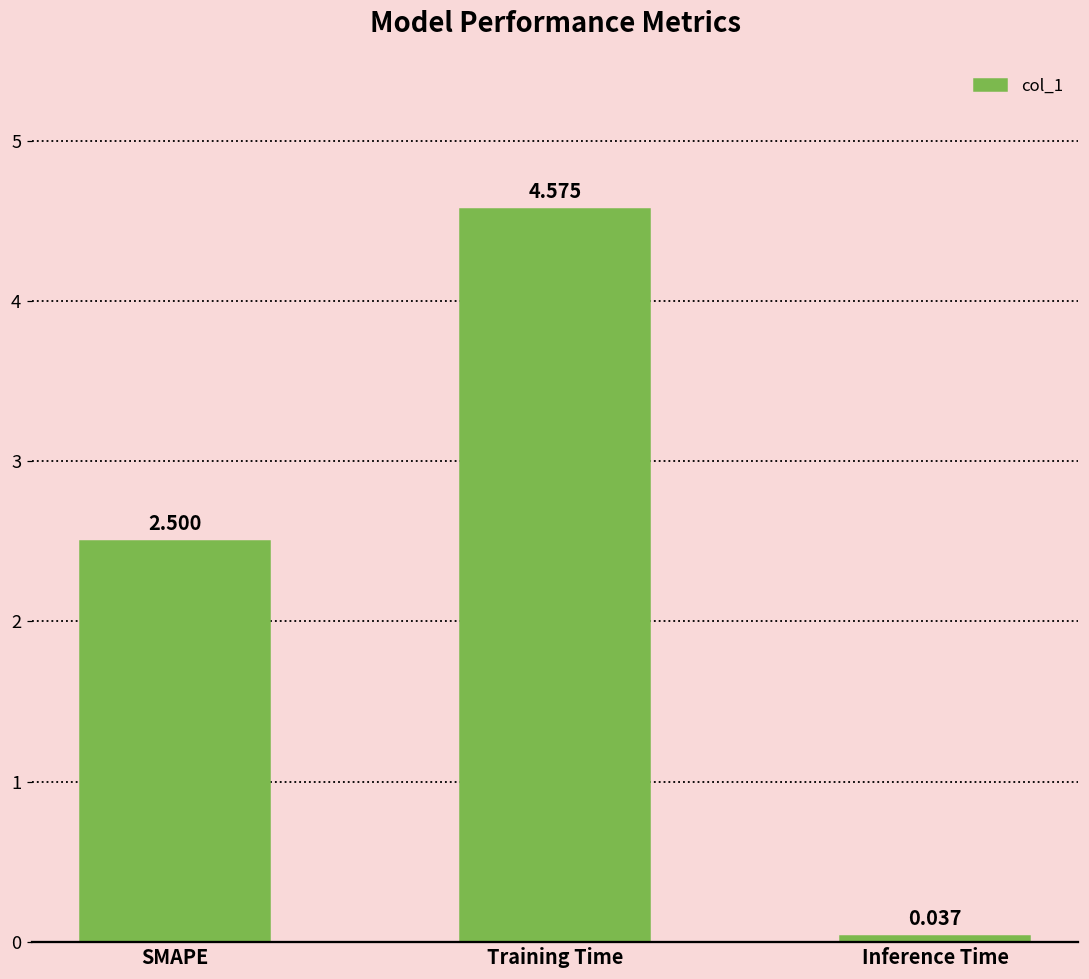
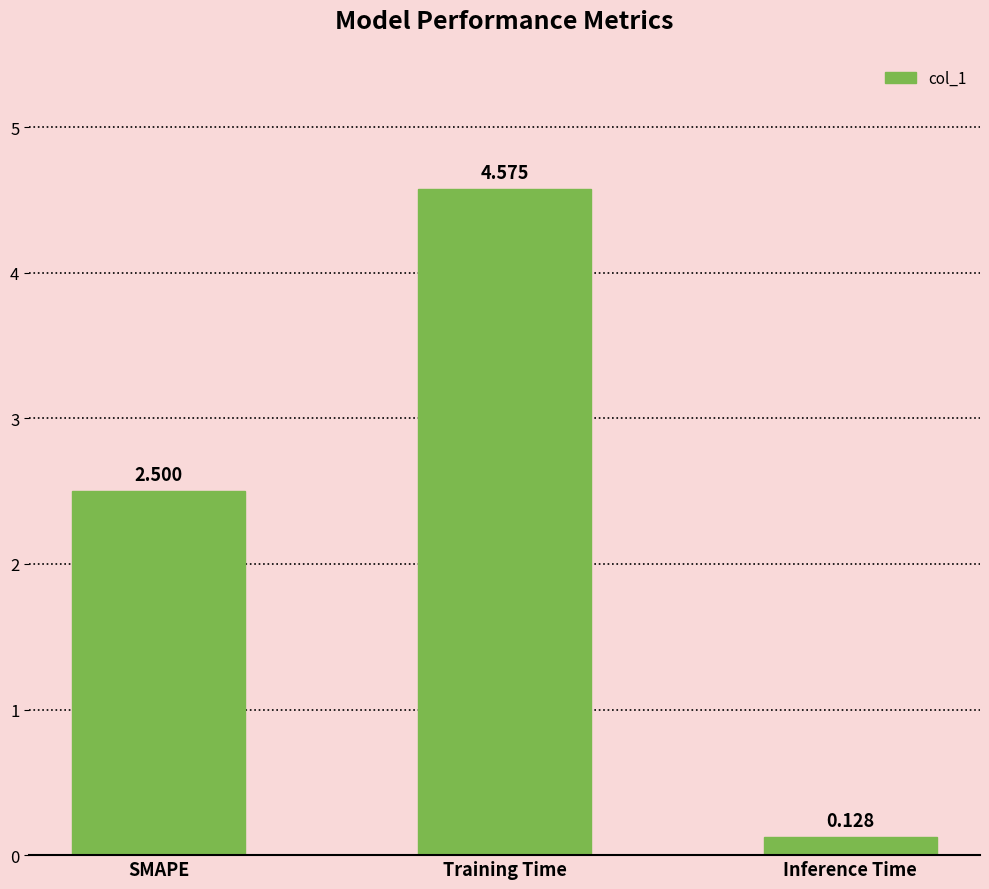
Inference Time: 0.037 -> 0.128
